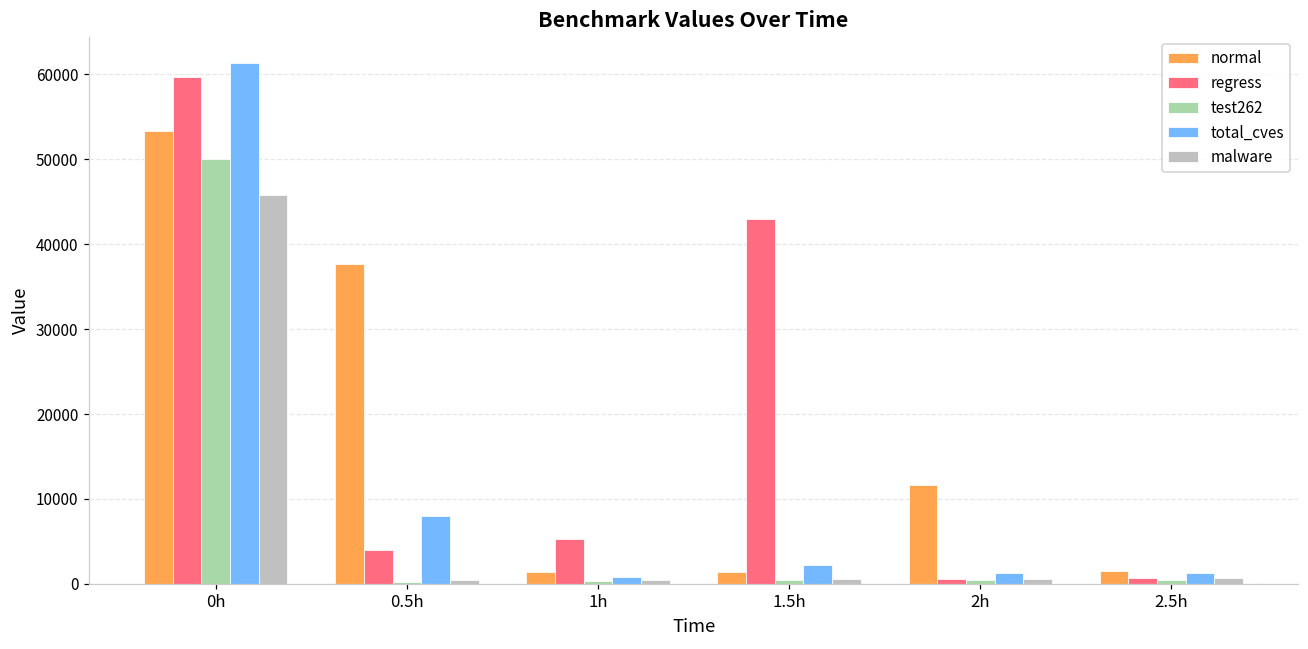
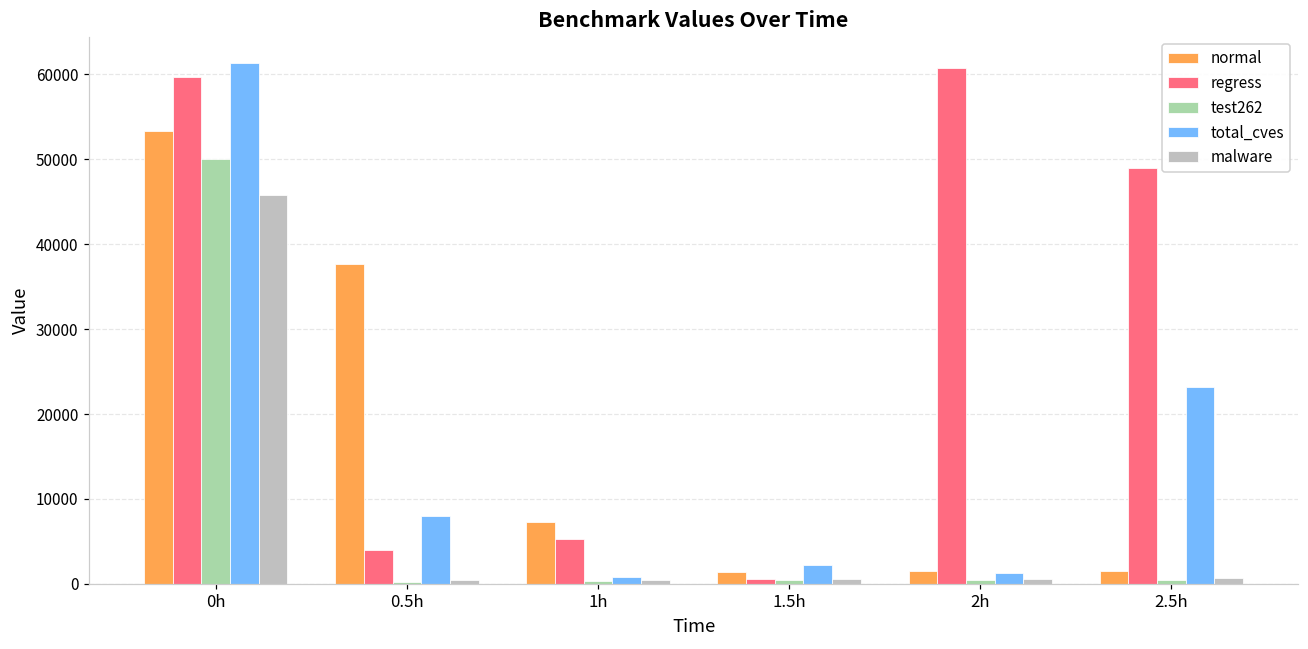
normal, 1h: 1000 -> 7000
regress, 1.5h: 43000 -> 1000
normal, 2h: 12000 -> 1000
regress, 2h: 1000 -> 61000
regress, 2.5h: 1000 -> 49000
total_cves, 2.5h: 1000 -> 23000
